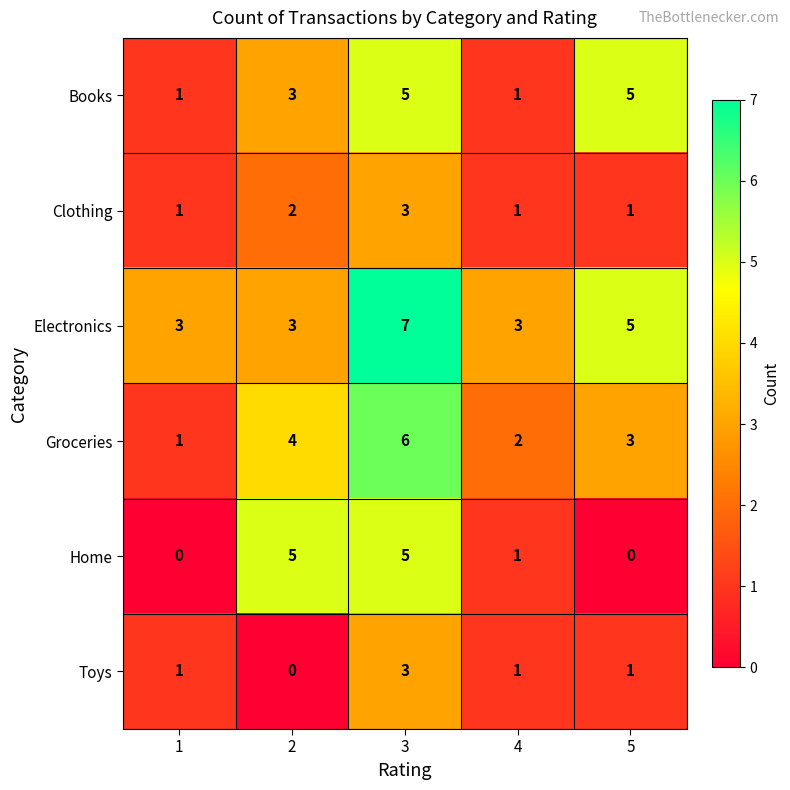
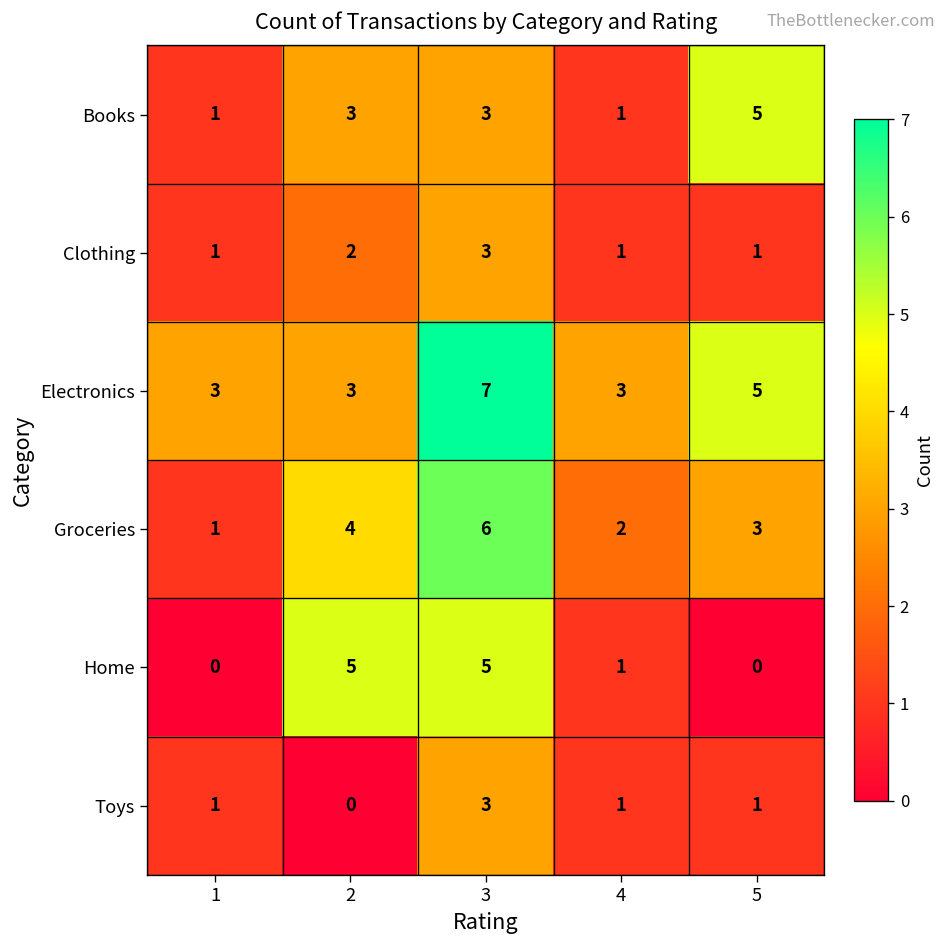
Books, 3: 5 -> 3
